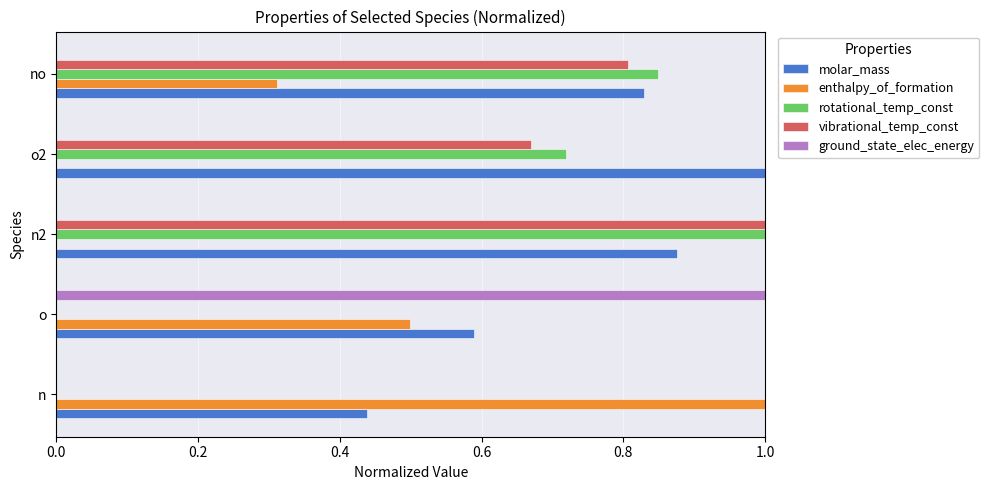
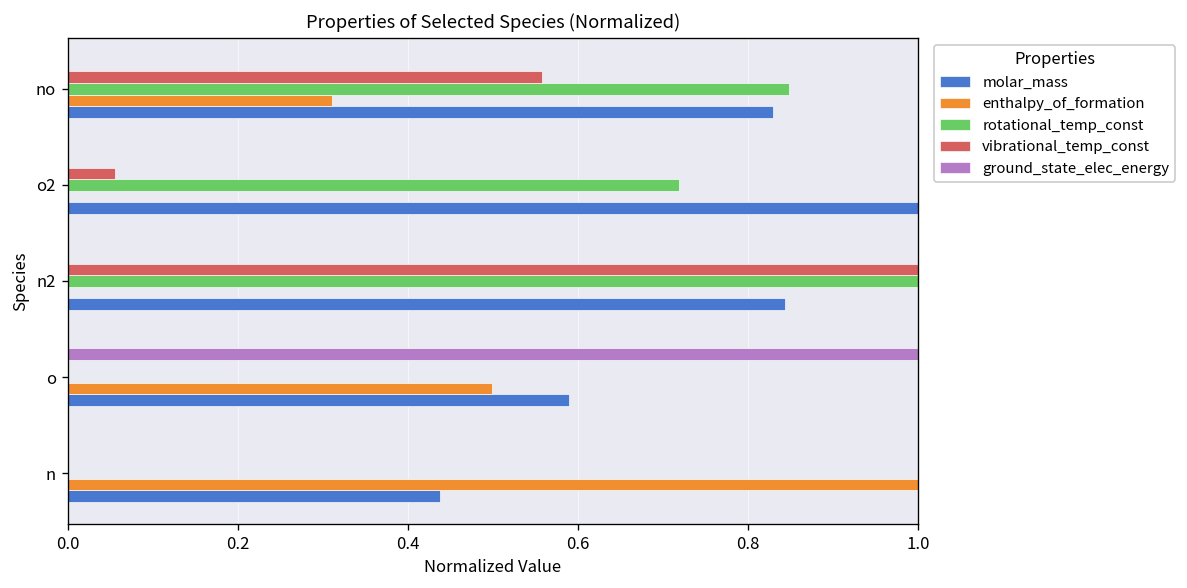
vibrational_temp_const, no: 0.81 -> 0.56
vibrational_temp_const, o2: 0.67 -> 0.06
molar_mass, n2: 0.88 -> 0.84
